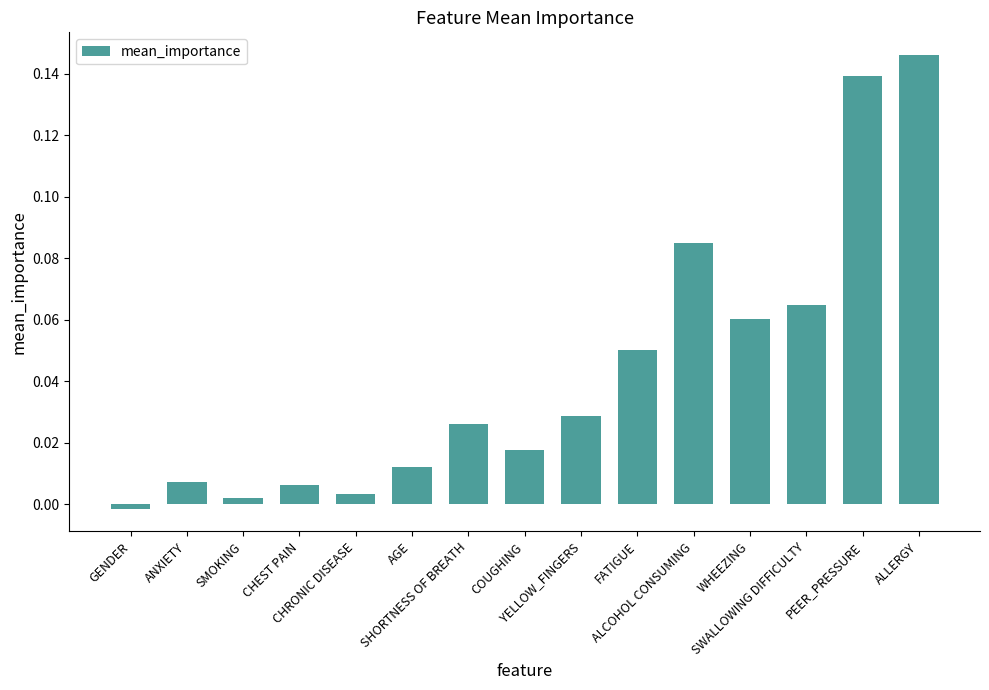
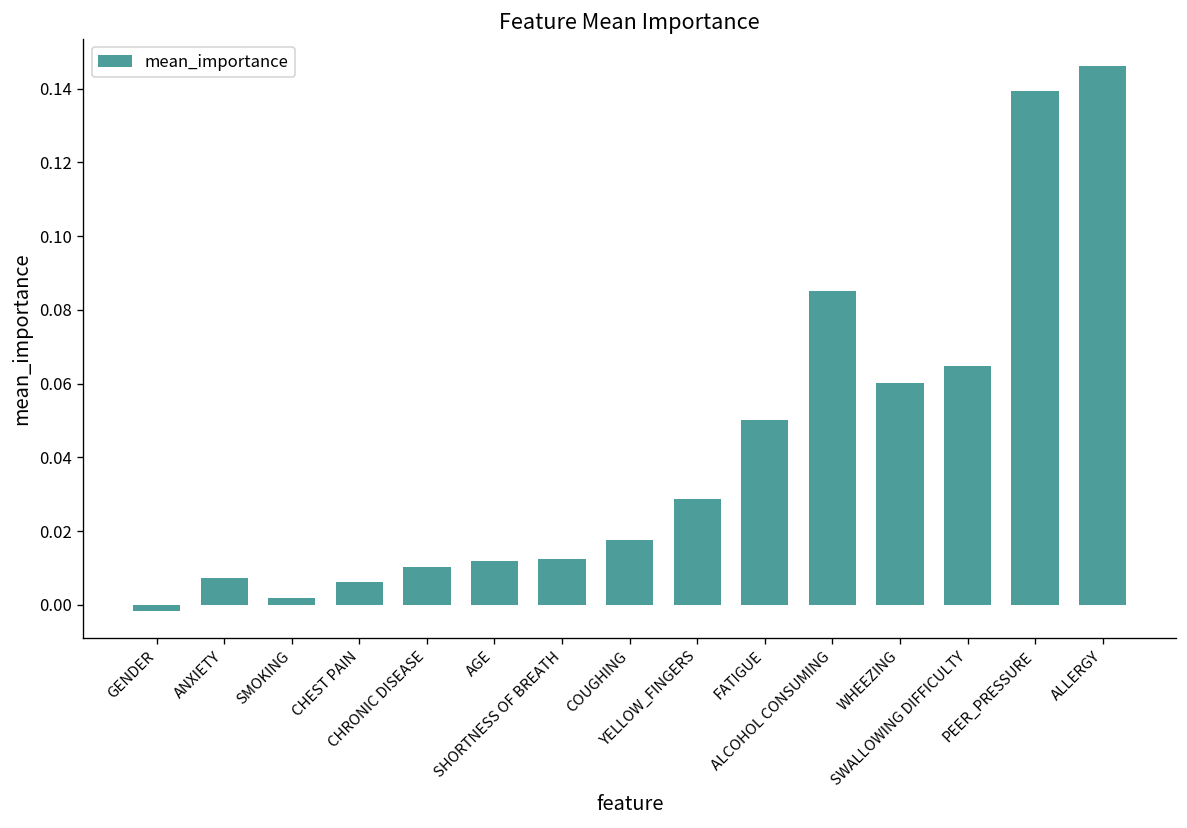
CHRONIC DISEASE: 0.003 -> 0.010
SHORTNESS OF BREATH: 0.026 -> 0.012
